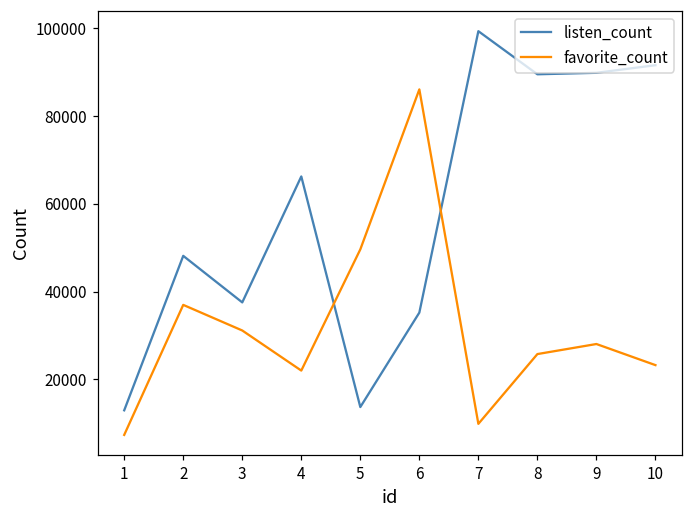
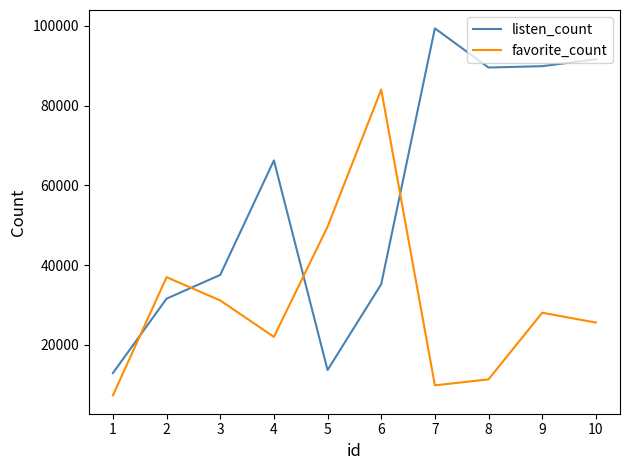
listen_count, 2: 48000 -> 32000
favorite_count, 6: 86000 -> 84000
favorite_count, 8: 26000 -> 11000
favorite_count, 10: 23000 -> 26000
